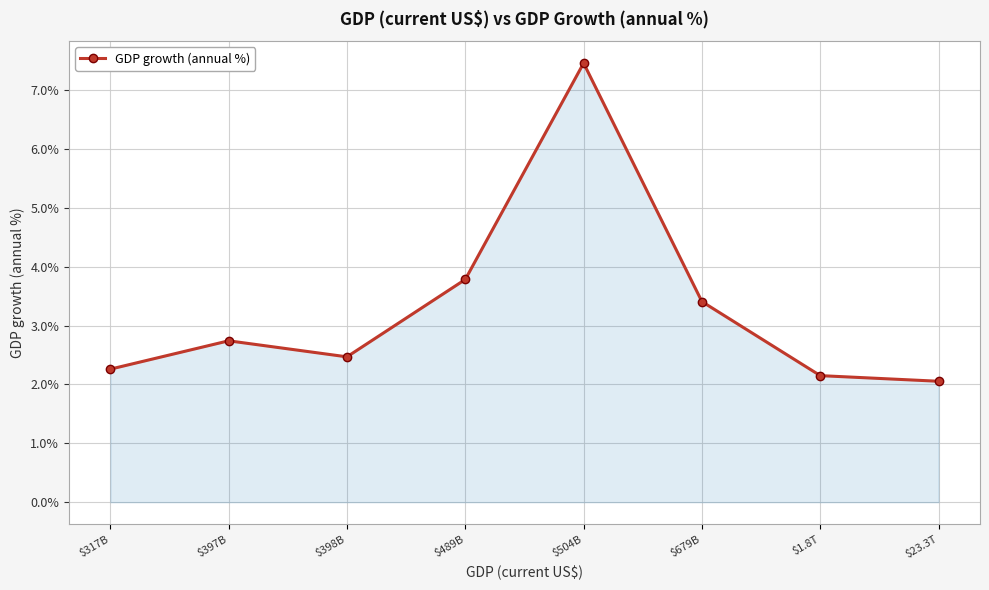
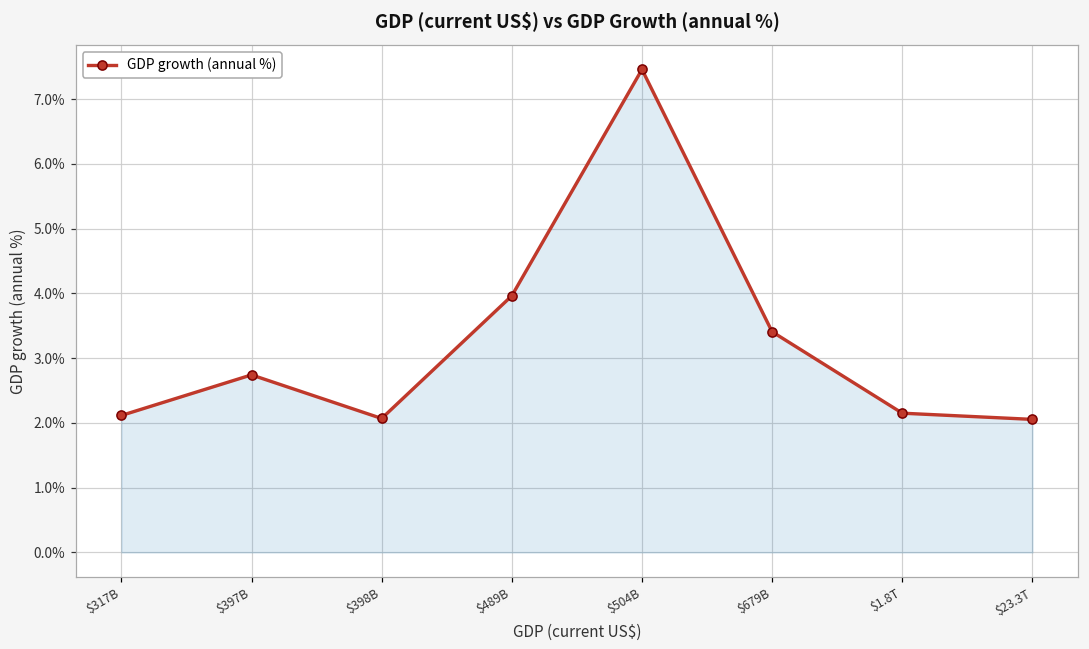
$317B: 2.3% -> 2.1%
$398B: 2.5% -> 2.1%
$489B: 3.8% -> 4.0%
